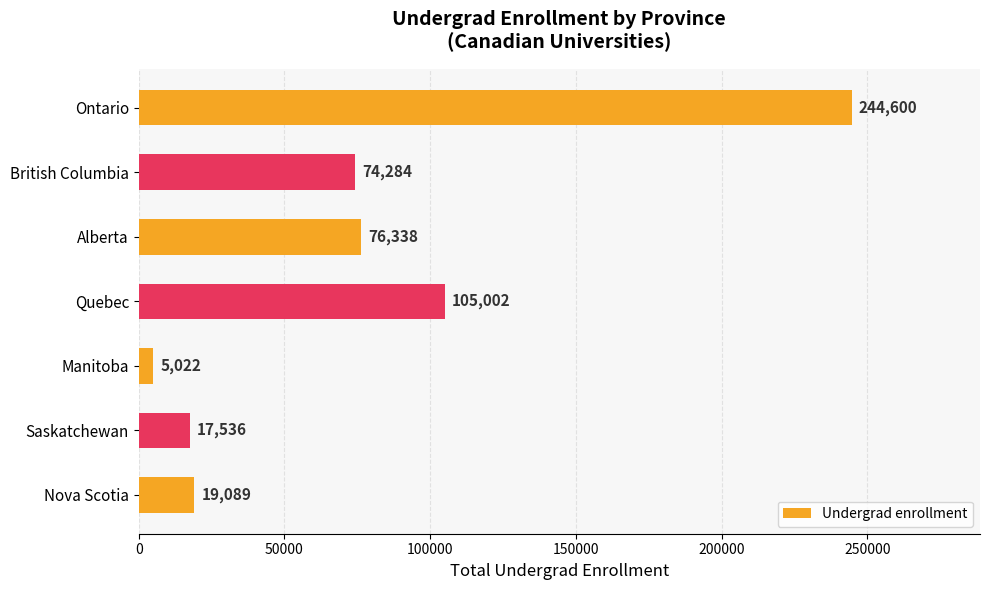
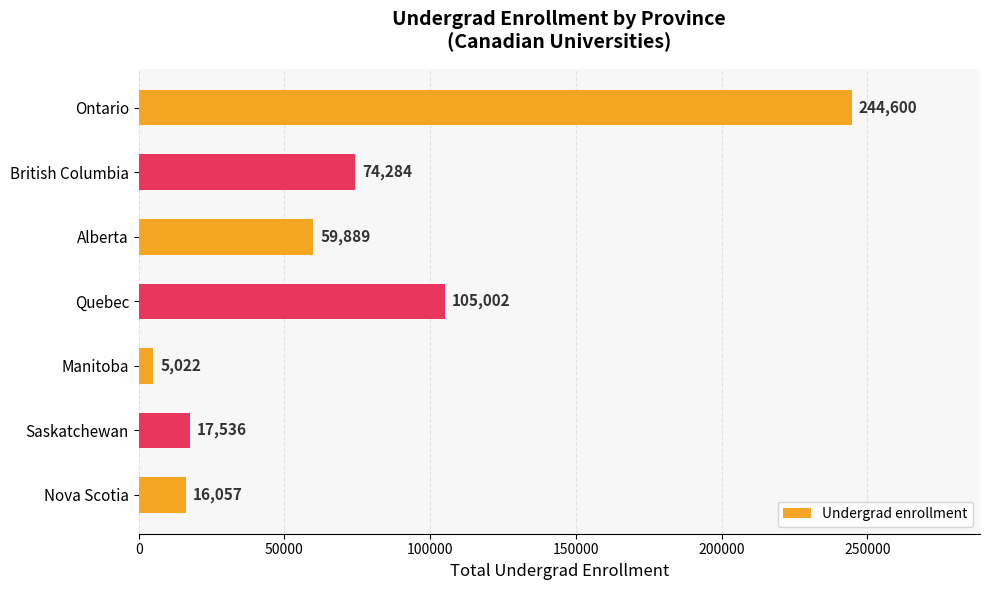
Alberta: 76,338 -> 59,889
Nova Scotia: 19,089 -> 16,057
